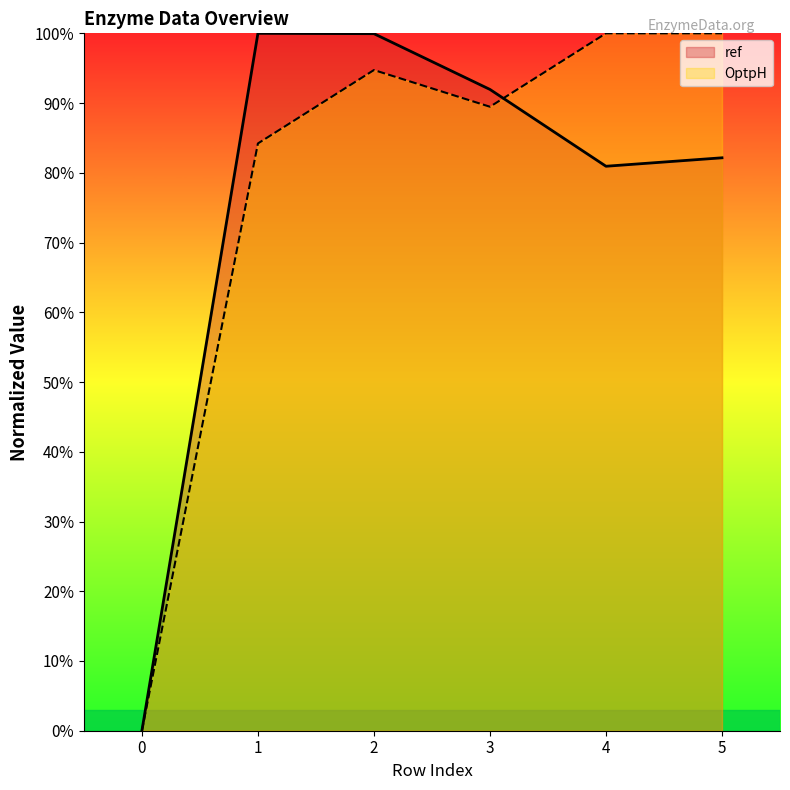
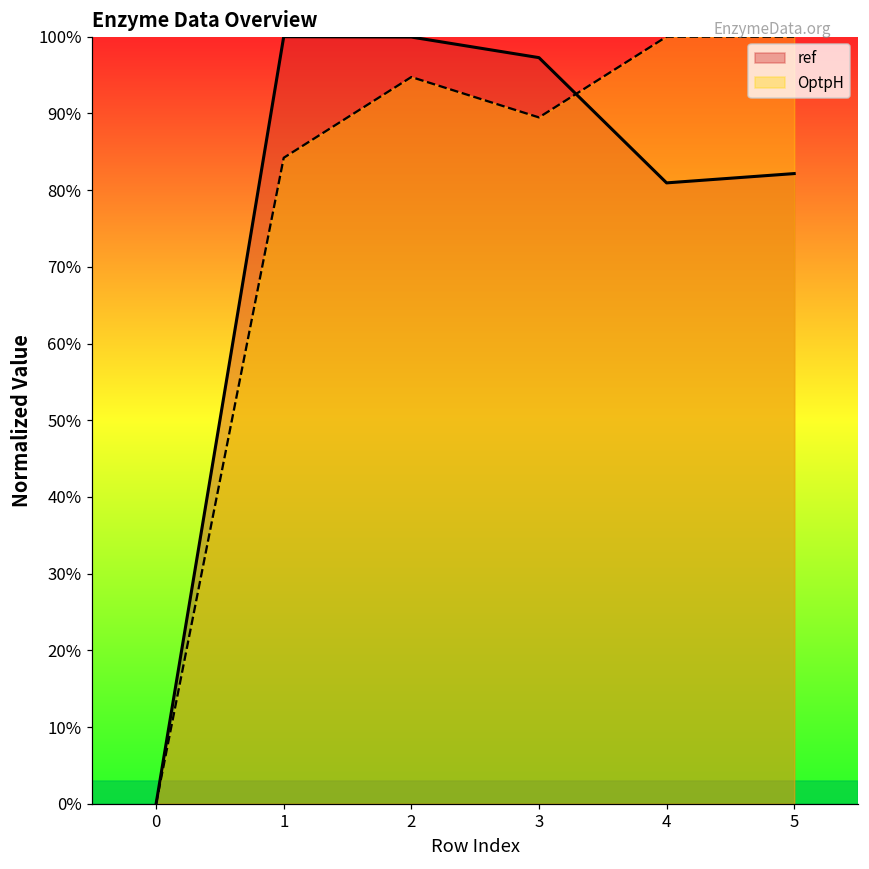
ref, 3: 92% -> 97%
